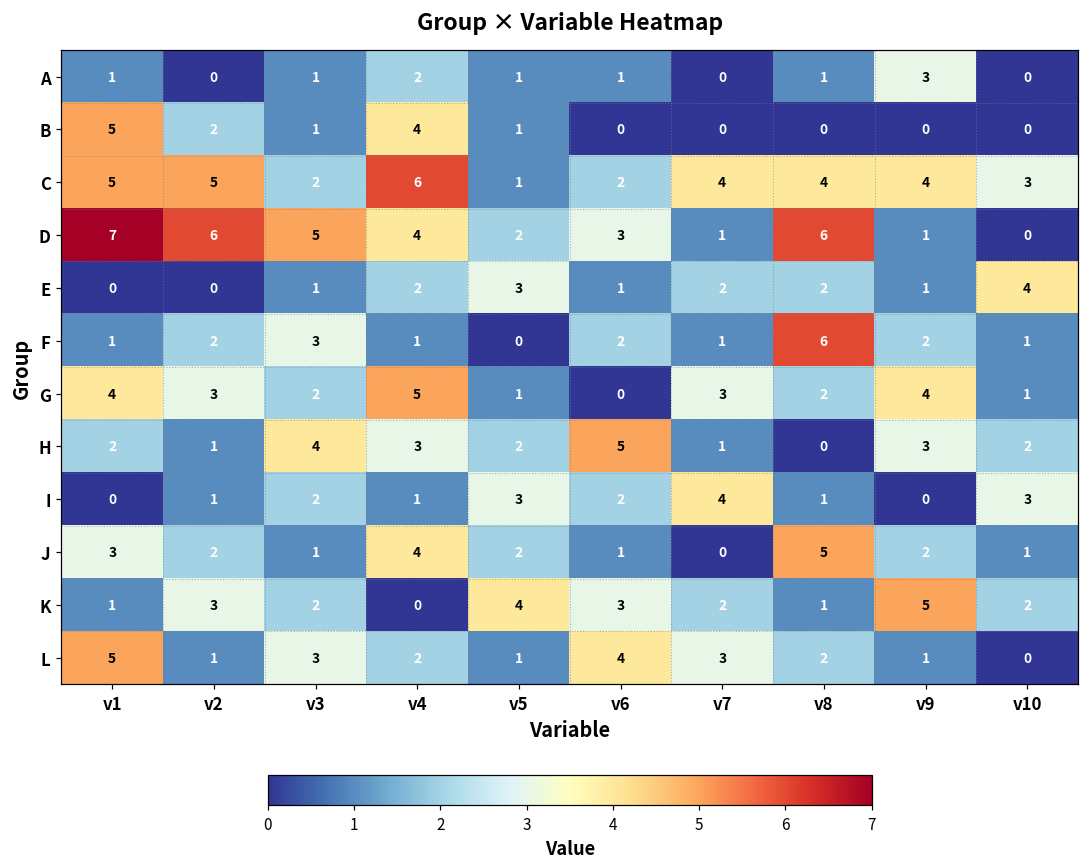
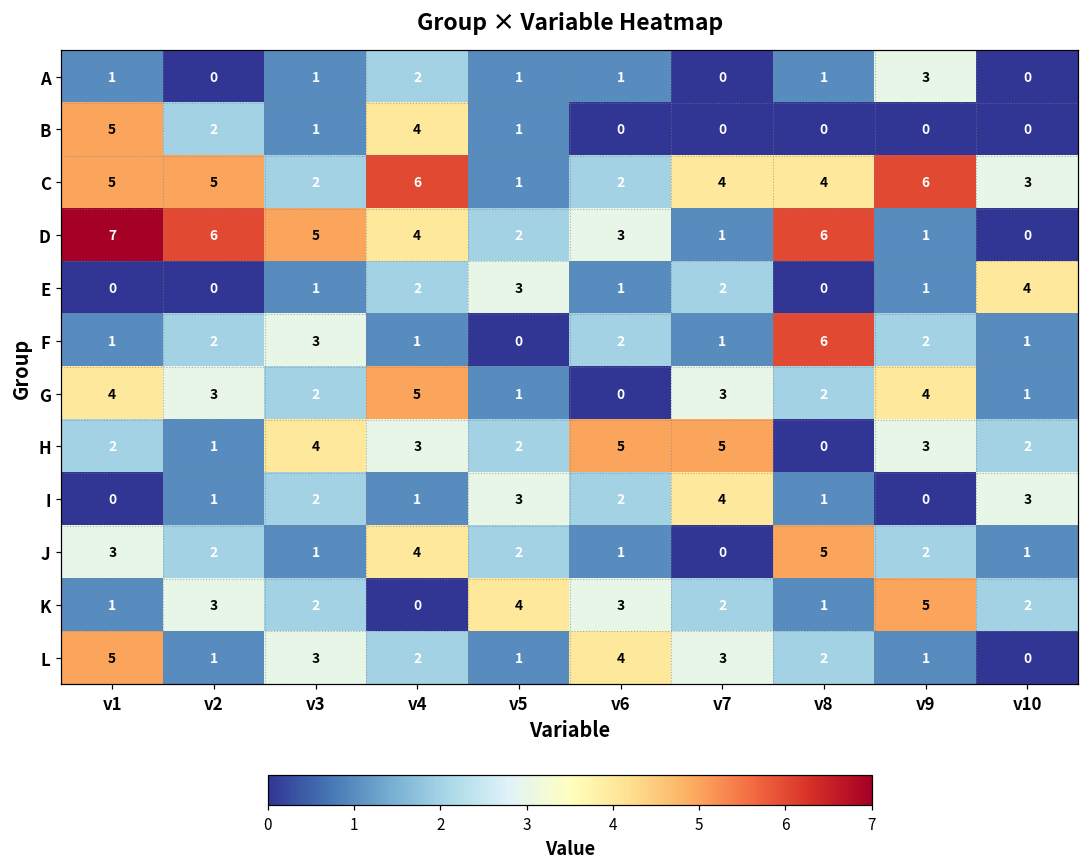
C, v9: 4 -> 6
E, v8: 2 -> 0
H, v7: 1 -> 5
